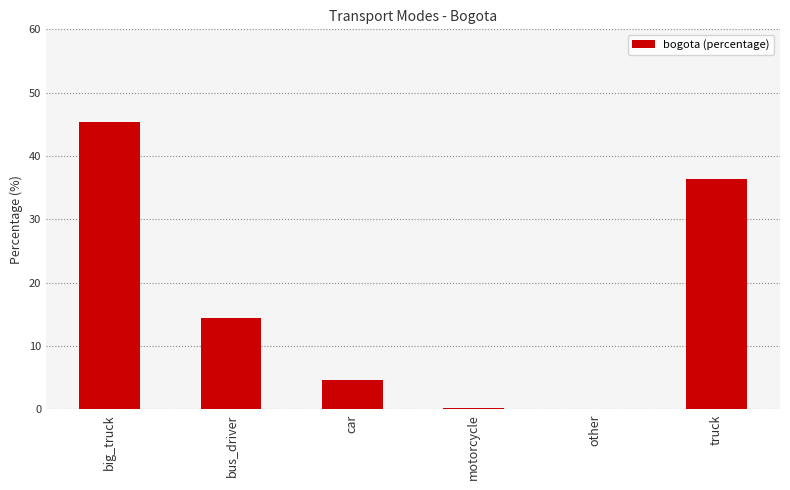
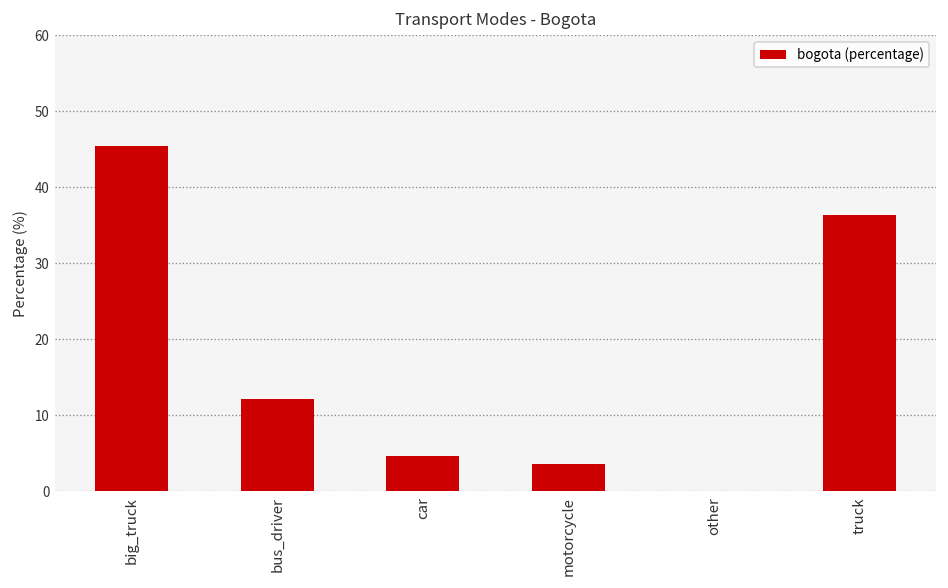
bus_driver: 14 -> 12
motorcycle: 0 -> 4
